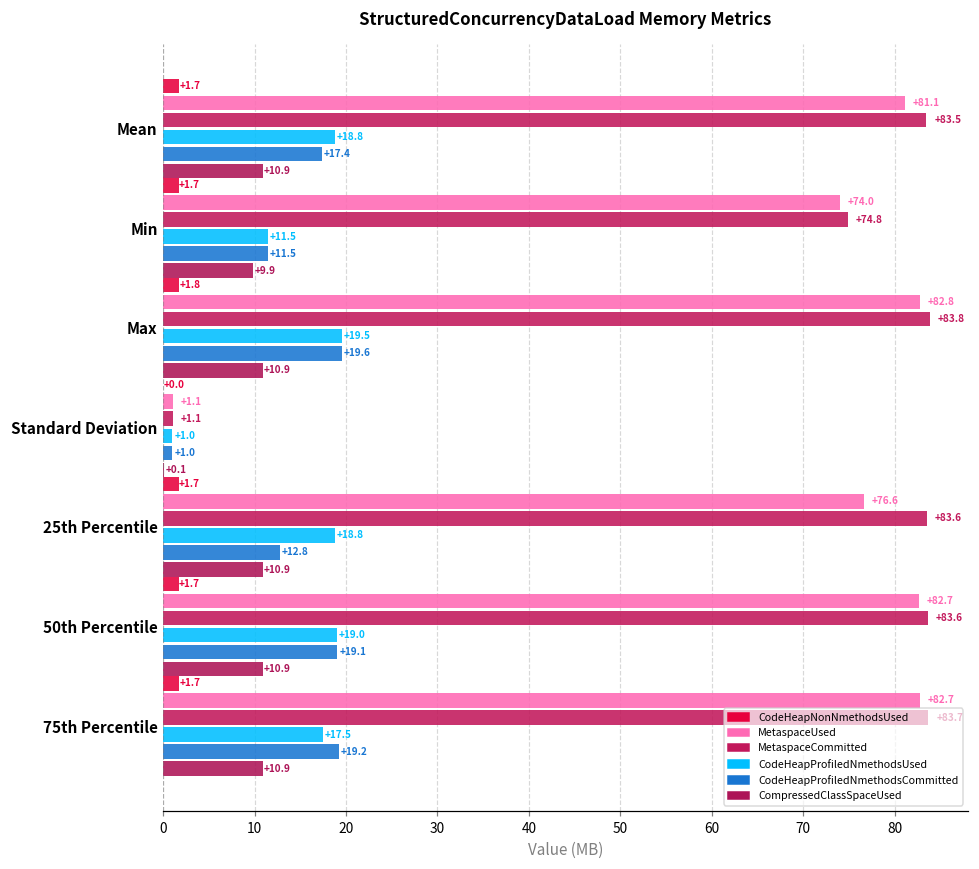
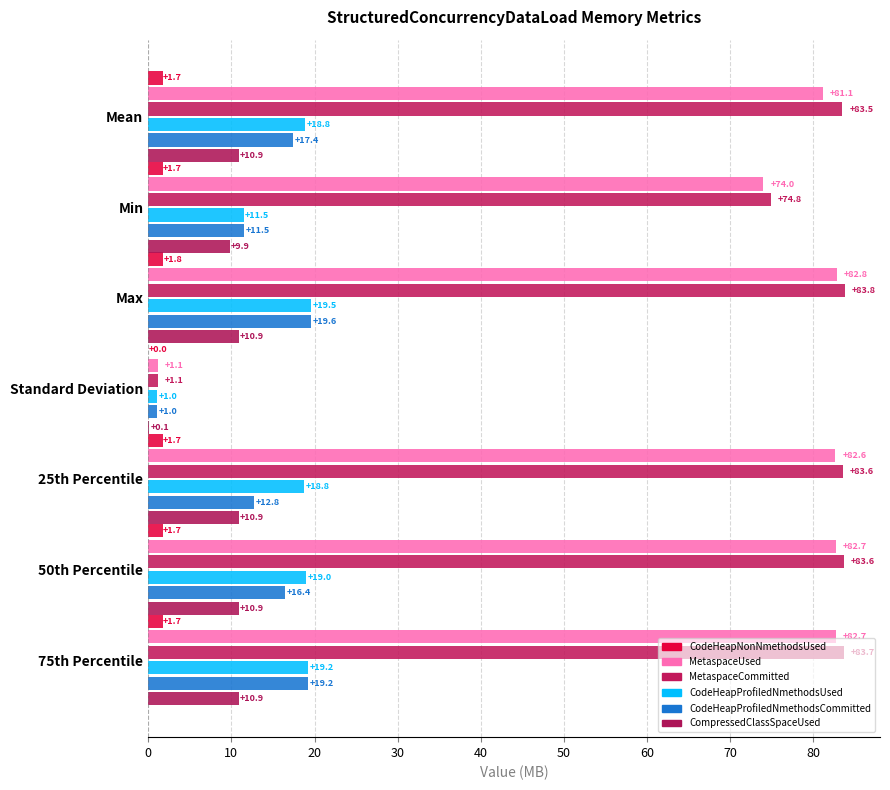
MetaspaceUsed, 25th Percentile: +76.6 -> +82.6
CodeHeapProfiledNmethodsCommitted, 50th Percentile: +19.1 -> +16.4
CodeHeapProfiledNmethodsUsed, 75th Percentile: +17.5 -> +19.2
